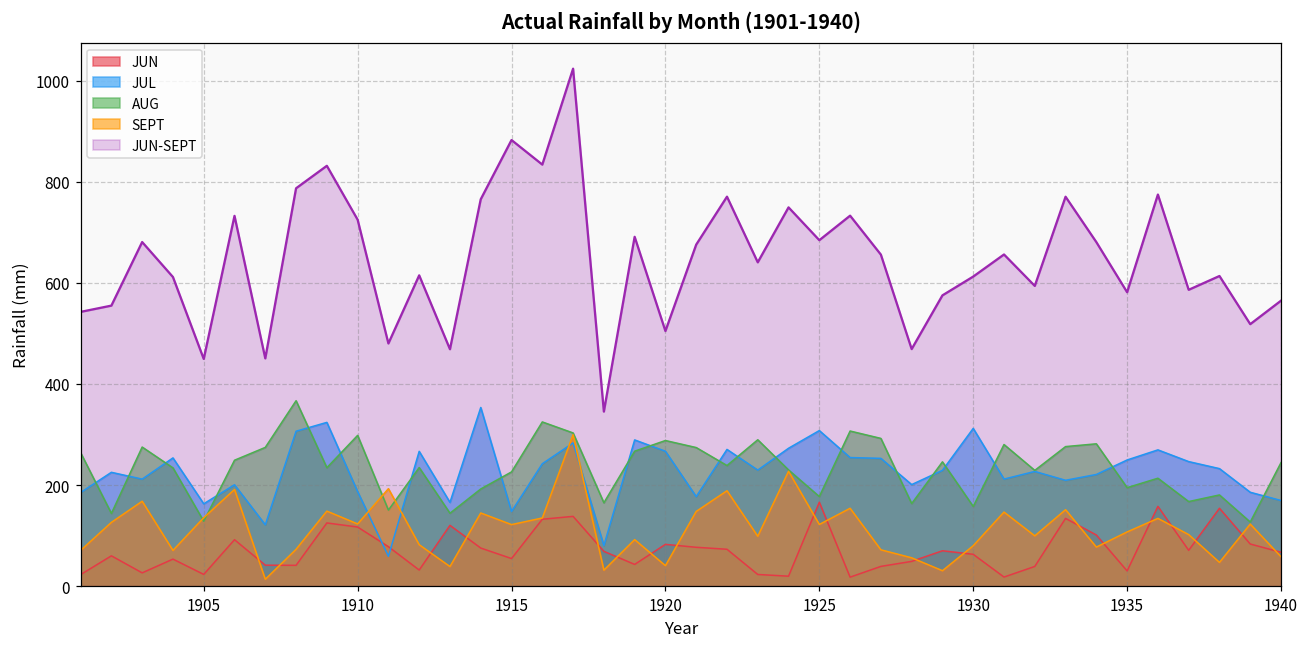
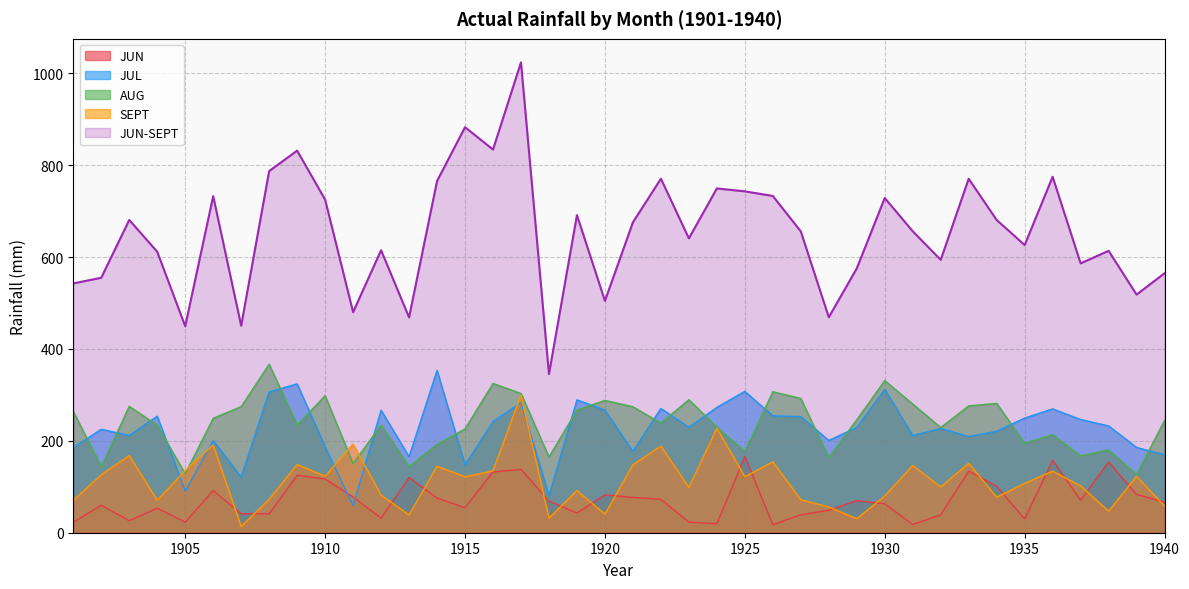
JUL, 1905: 160 -> 90
JUN-SEPT, 1925: 680 -> 740
AUG, 1930: 160 -> 330
JUN-SEPT, 1930: 610 -> 730
JUN-SEPT, 1935: 580 -> 630
